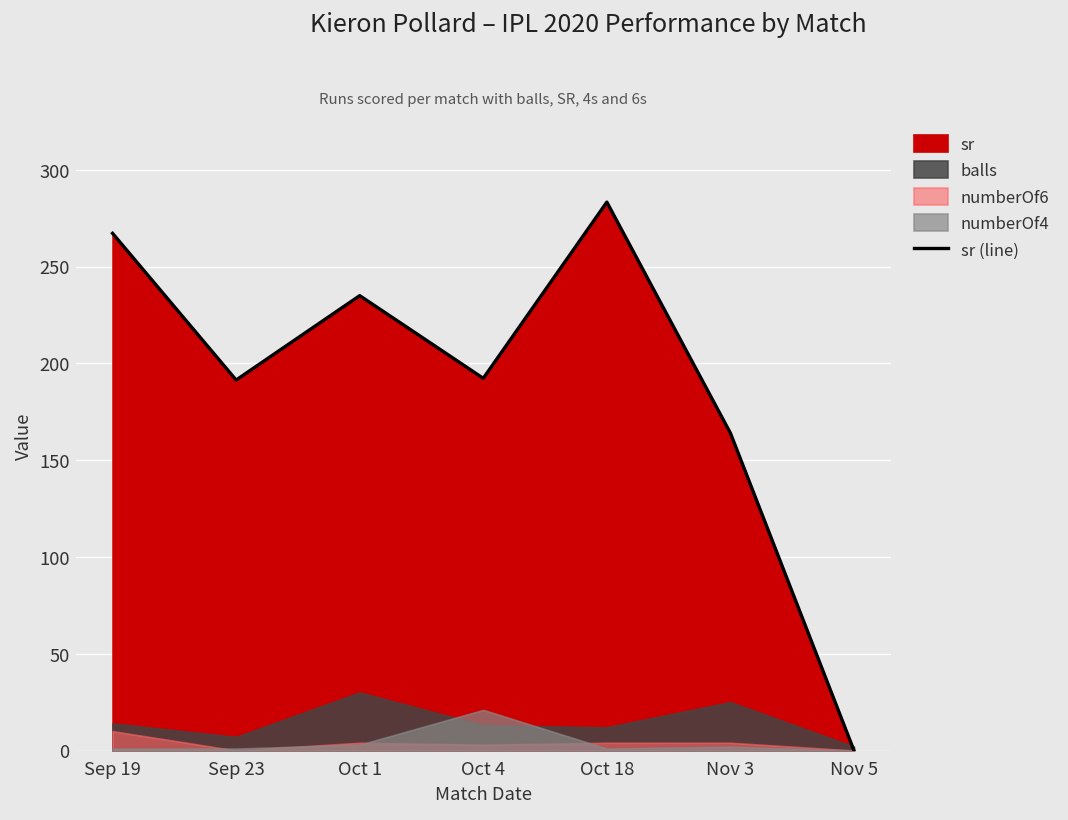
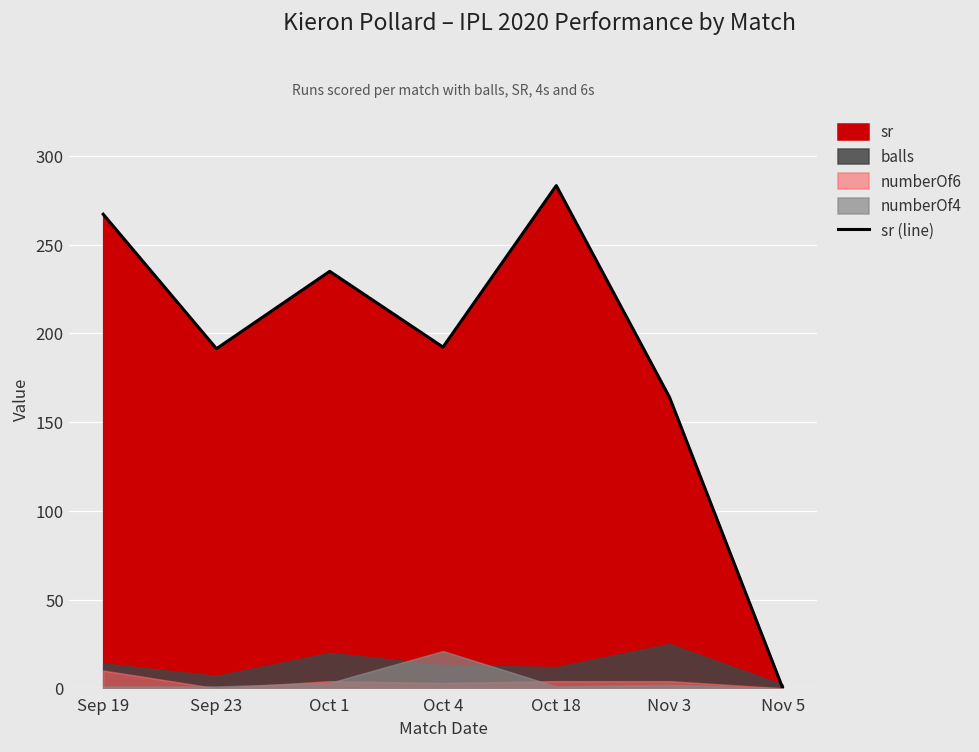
balls, Oct 1: 30 -> 20
